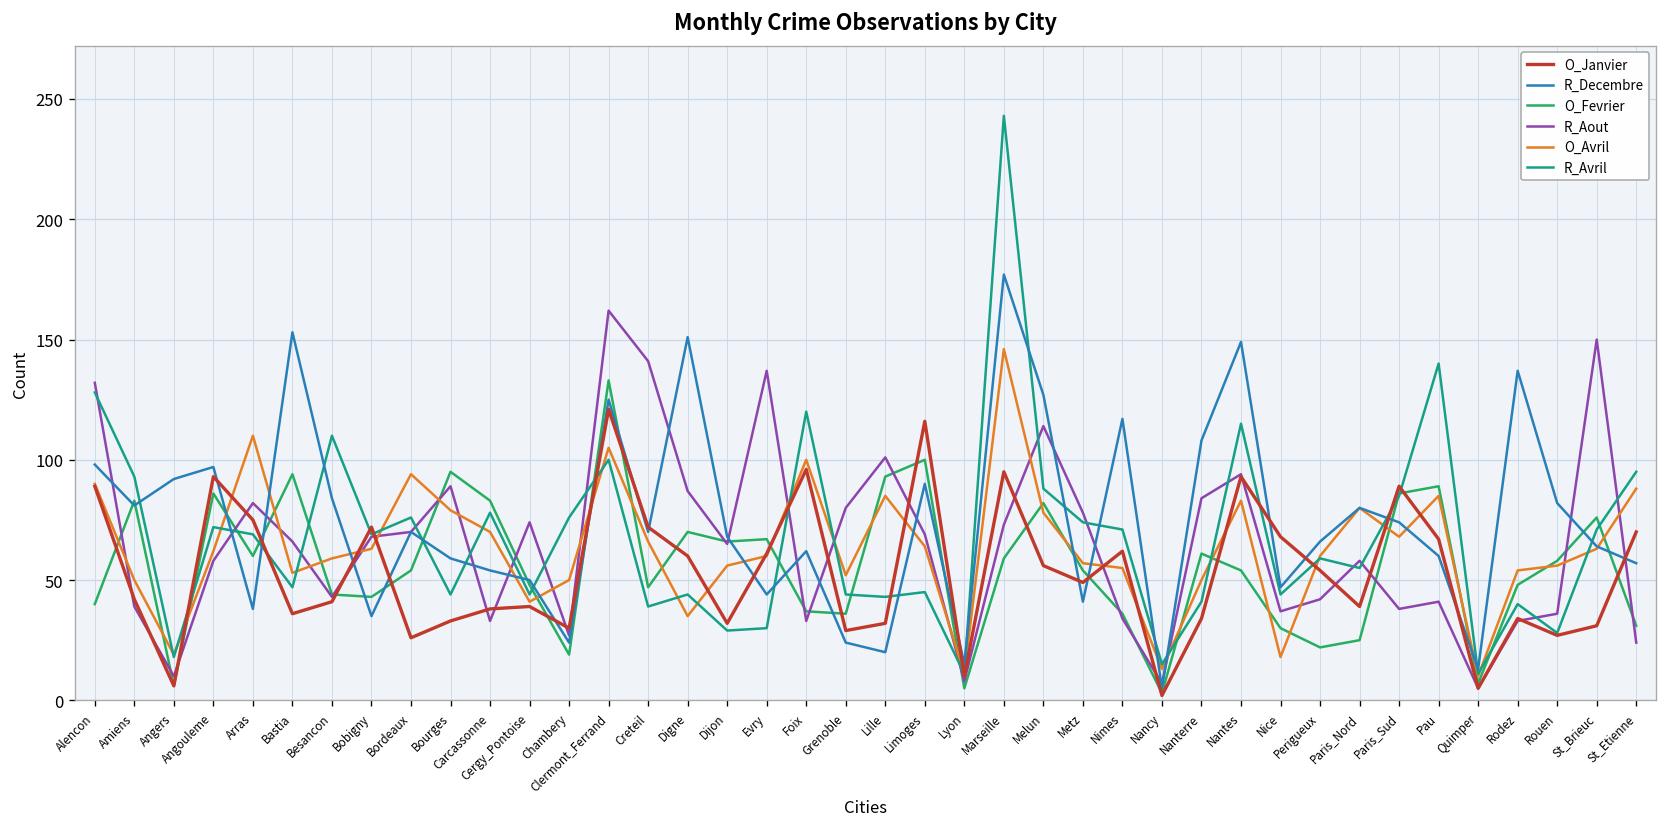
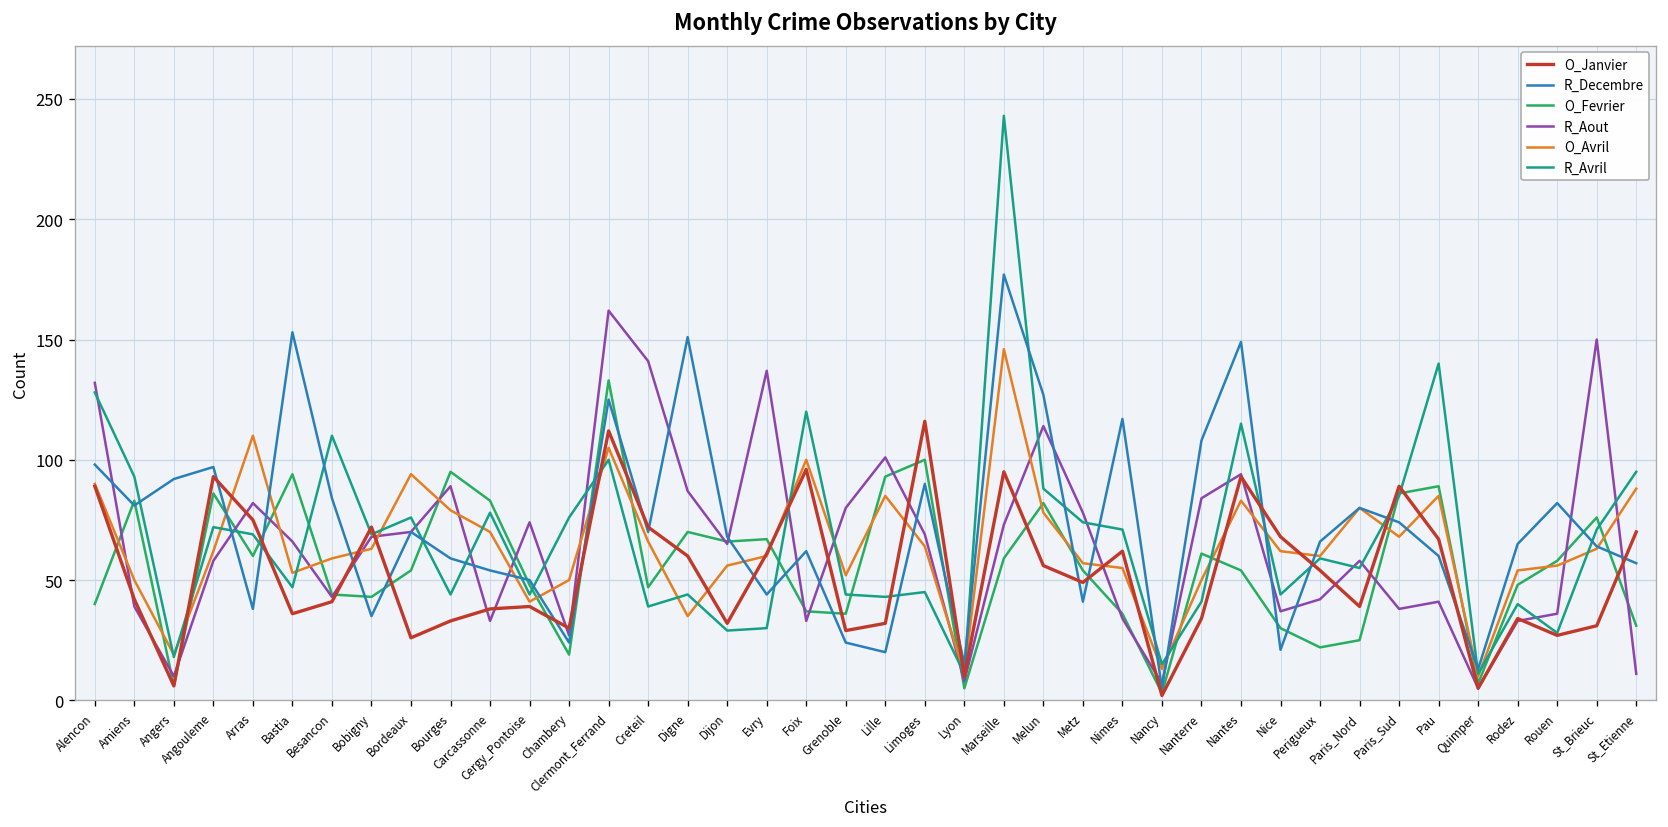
O_Janvier, Clermont_Ferrand: 121 -> 112
R_Decembre, Nice: 47 -> 21
O_Avril, Nice: 18 -> 62
R_Decembre, Rodez: 137 -> 65
R_Aout, St_Etienne: 24 -> 11
